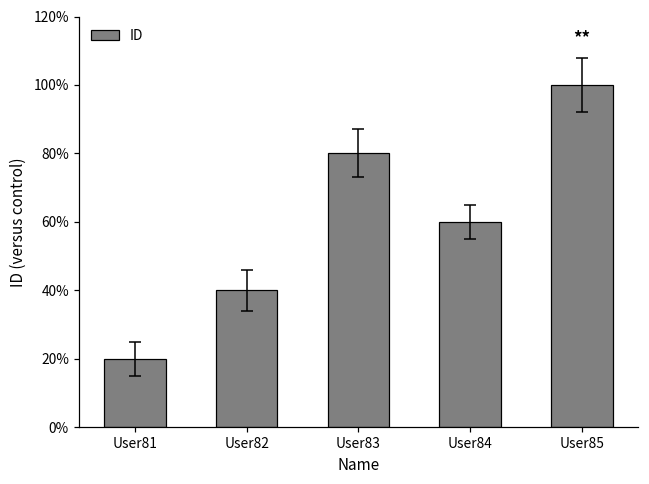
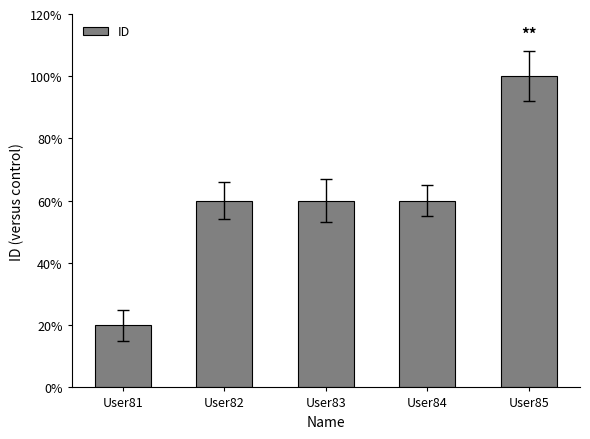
ID, User82: 40% -> 60%
ID, User83: 80% -> 60%
